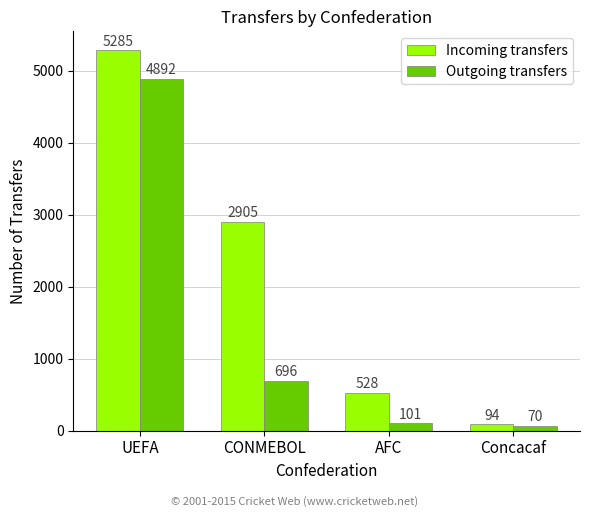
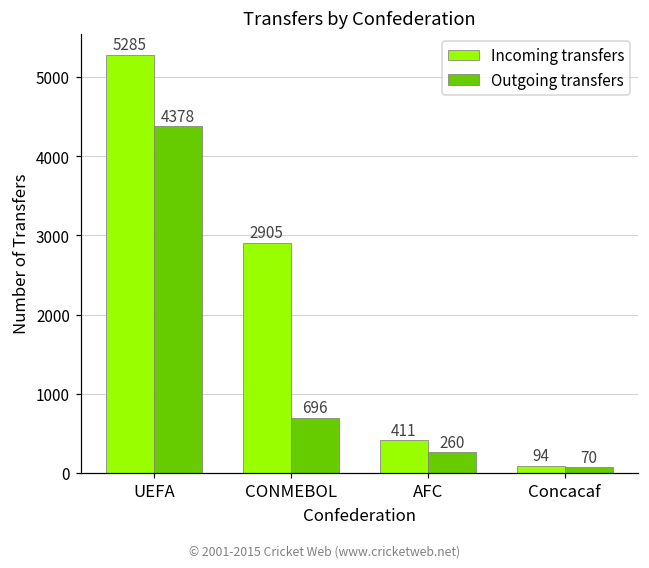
Outgoing transfers, UEFA: 4892 -> 4378
Incoming transfers, AFC: 528 -> 411
Outgoing transfers, AFC: 101 -> 260
